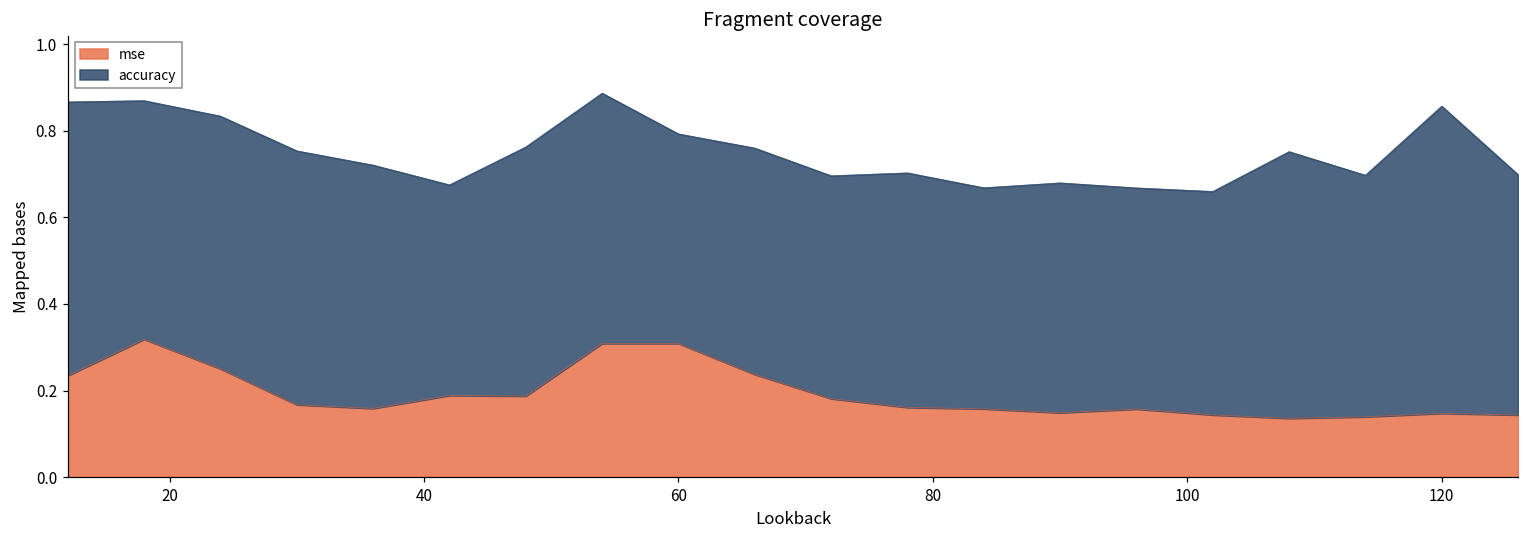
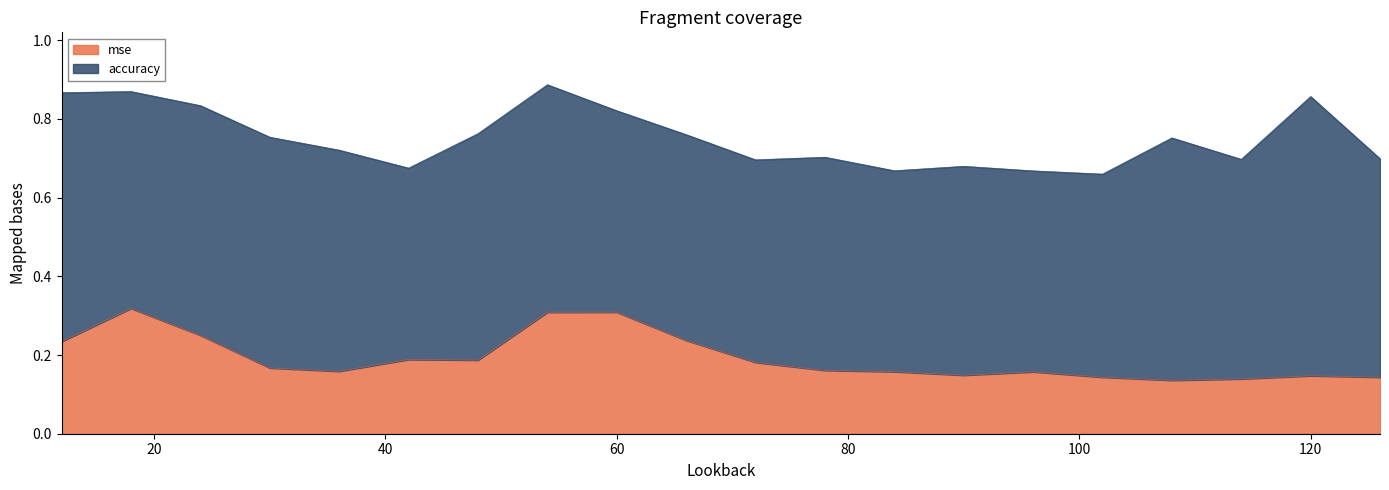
accuracy, 60: 0.48 -> 0.51
